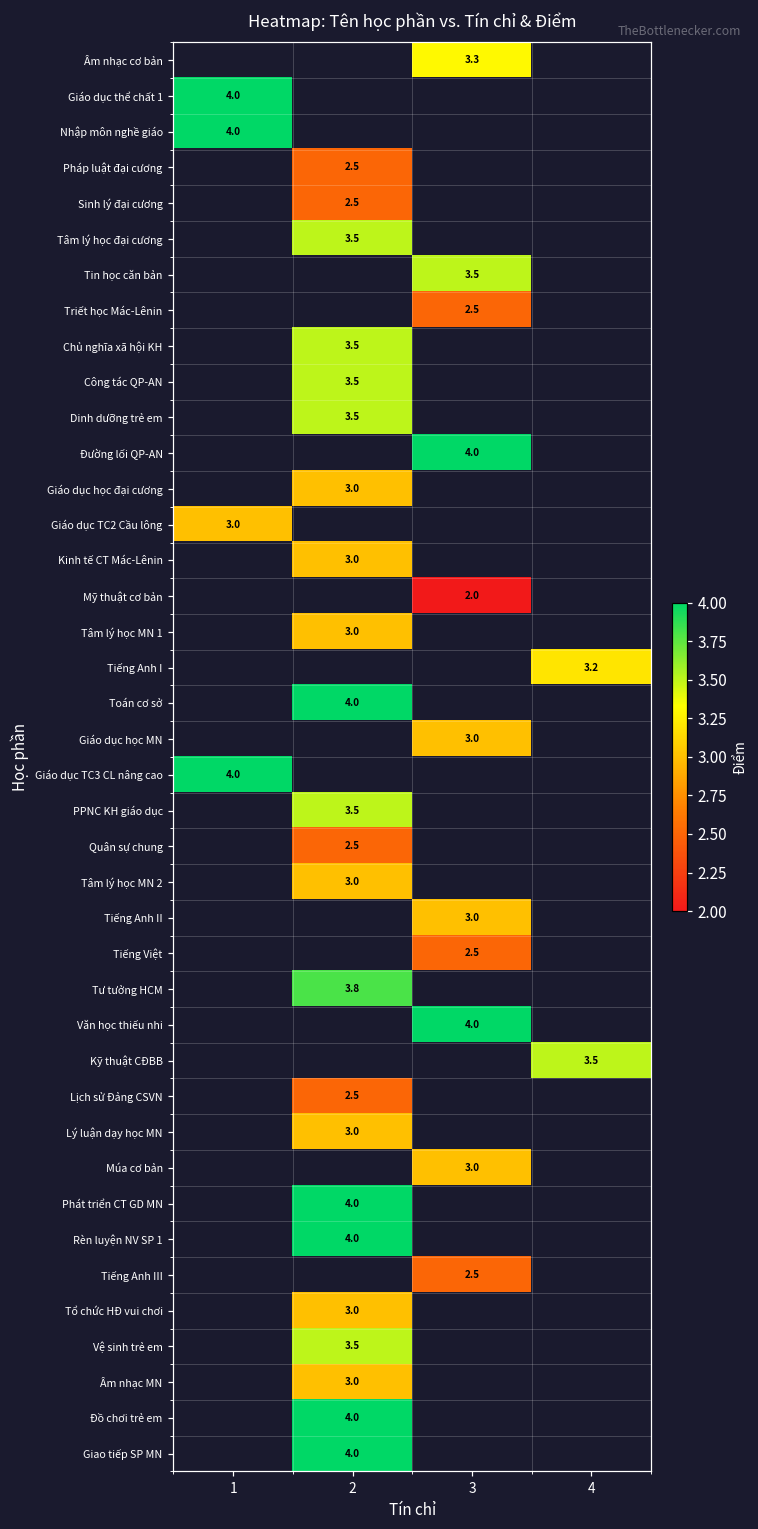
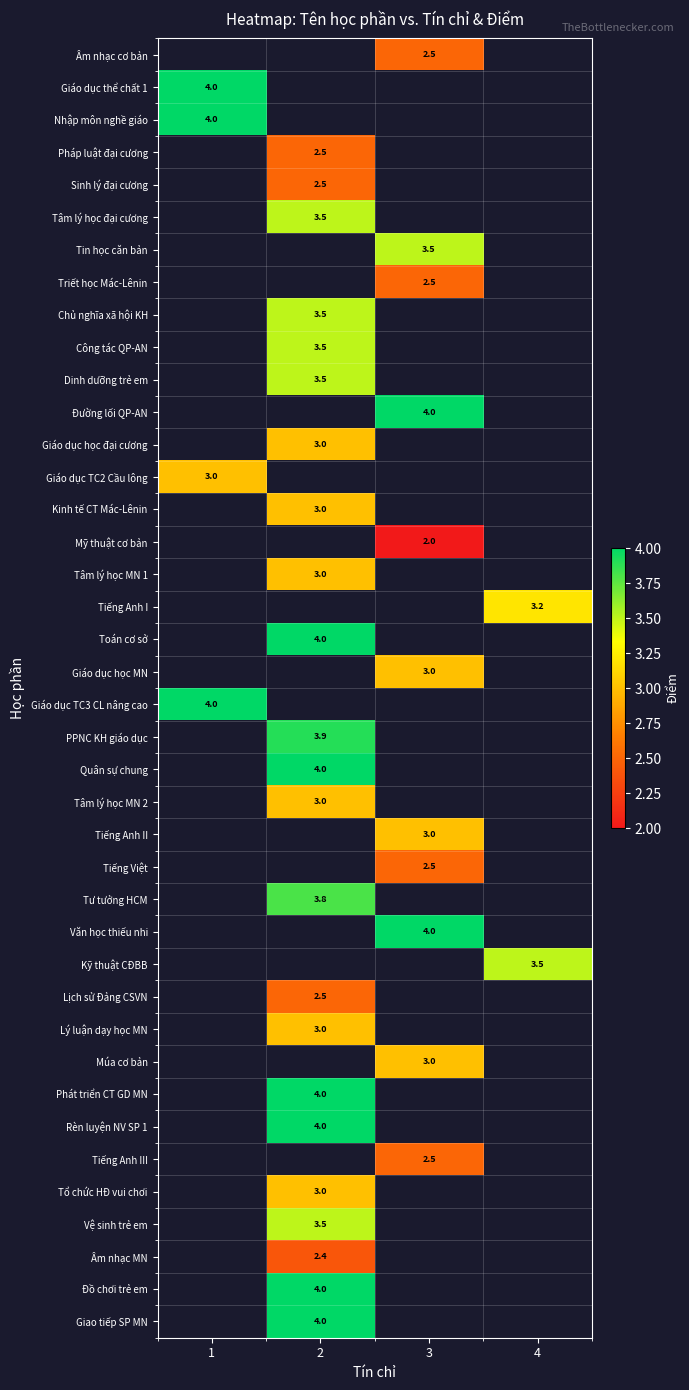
Âm nhạc cơ bản, 3: 3.3 -> 2.5
PPNC KH giáo dục, 2: 3.5 -> 3.9
Quân sự chung, 2: 2.5 -> 4.0
Âm nhạc MN, 2: 3.0 -> 2.4
